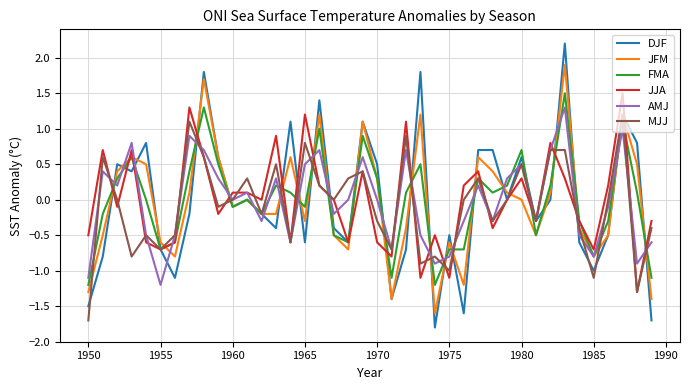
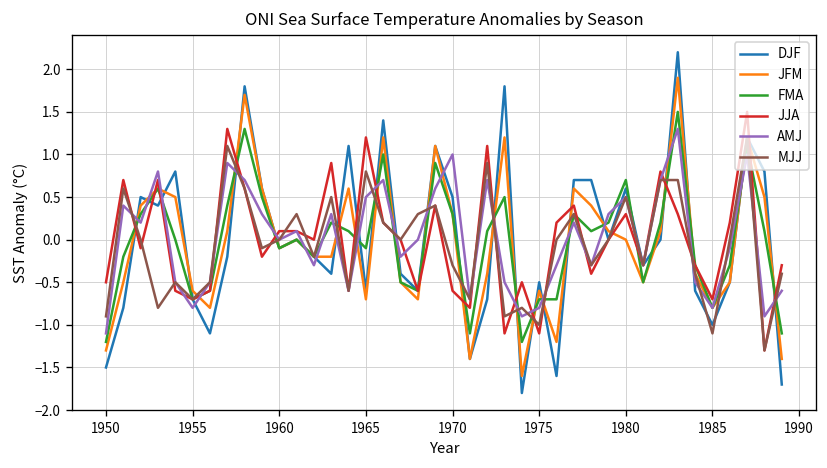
MJJ, 1950: -1.7 -> -0.9
AMJ, 1955: -1.2 -> -0.8
JFM, 1965: -0.3 -> -0.7
AMJ, 1970: 0 -> 1
